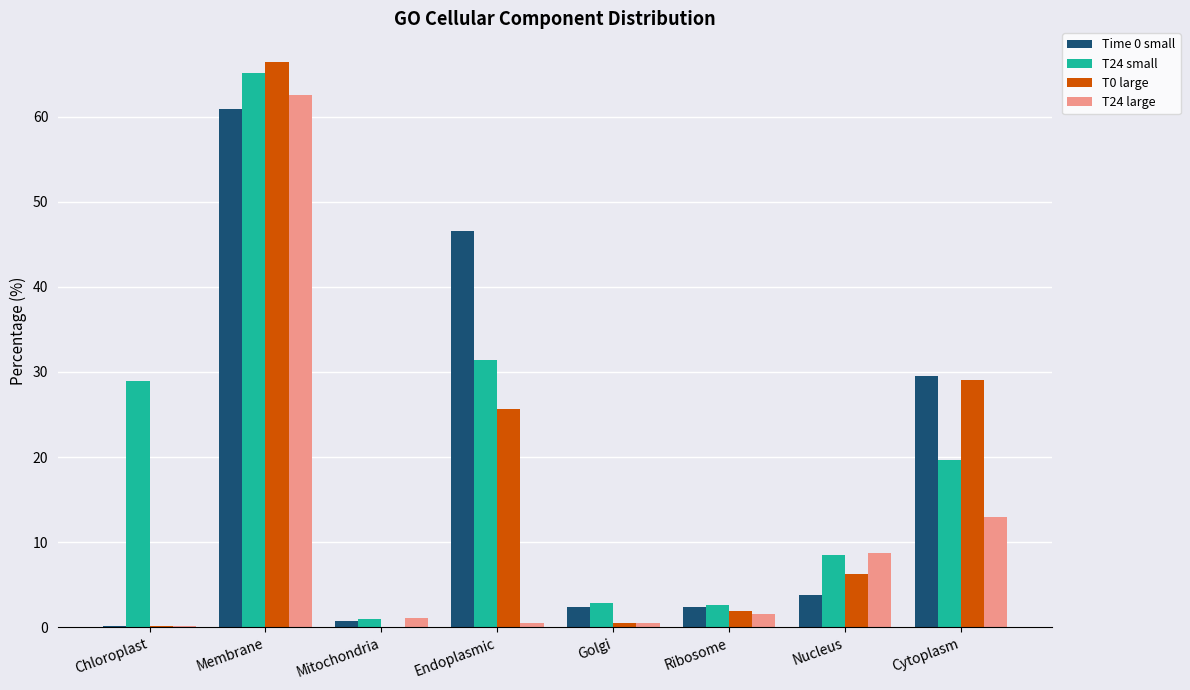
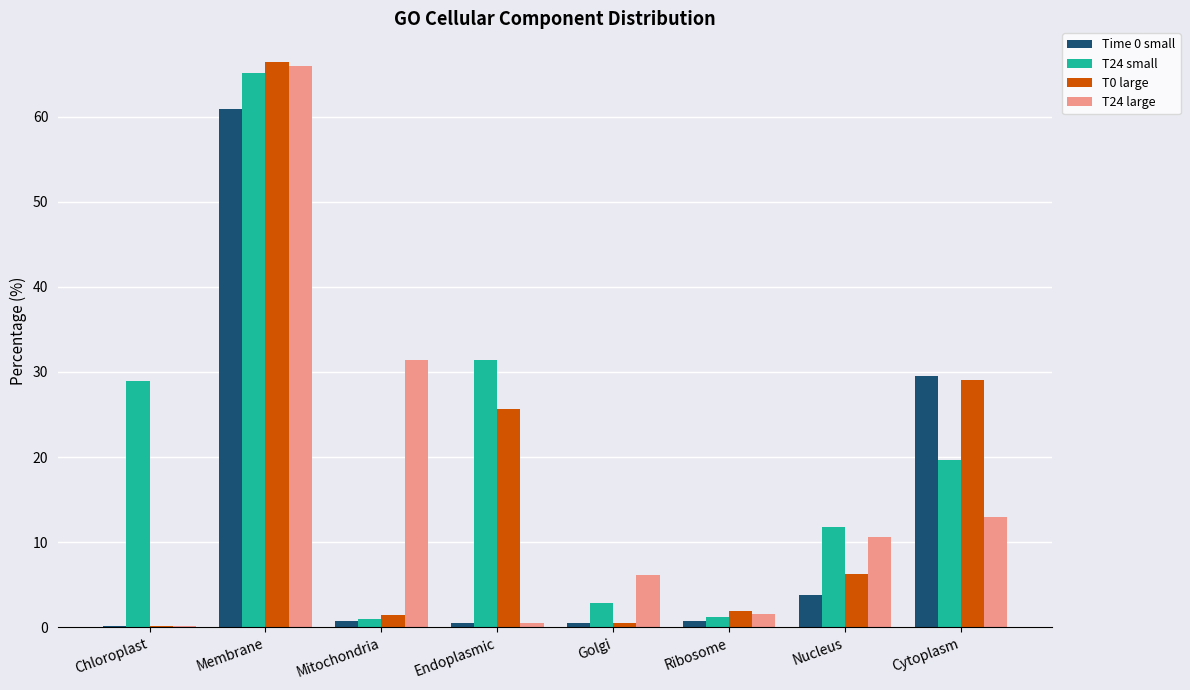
T24 large, Membrane: 63 -> 66
T0 large, Mitochondria: 0 -> 1
T24 large, Mitochondria: 1 -> 31
Time 0 small, Endoplasmic: 47 -> 1
Time 0 small, Golgi: 2 -> 0
T24 large, Golgi: 0 -> 6
Time 0 small, Ribosome: 2 -> 1
T24 small, Ribosome: 3 -> 1
T24 small, Nucleus: 8 -> 12
T24 large, Nucleus: 9 -> 11
